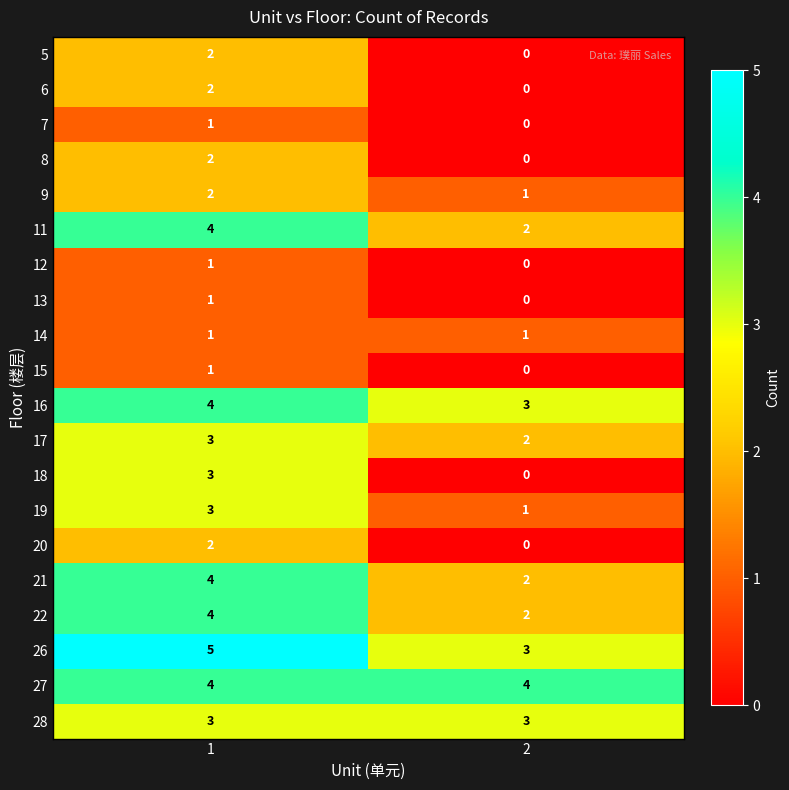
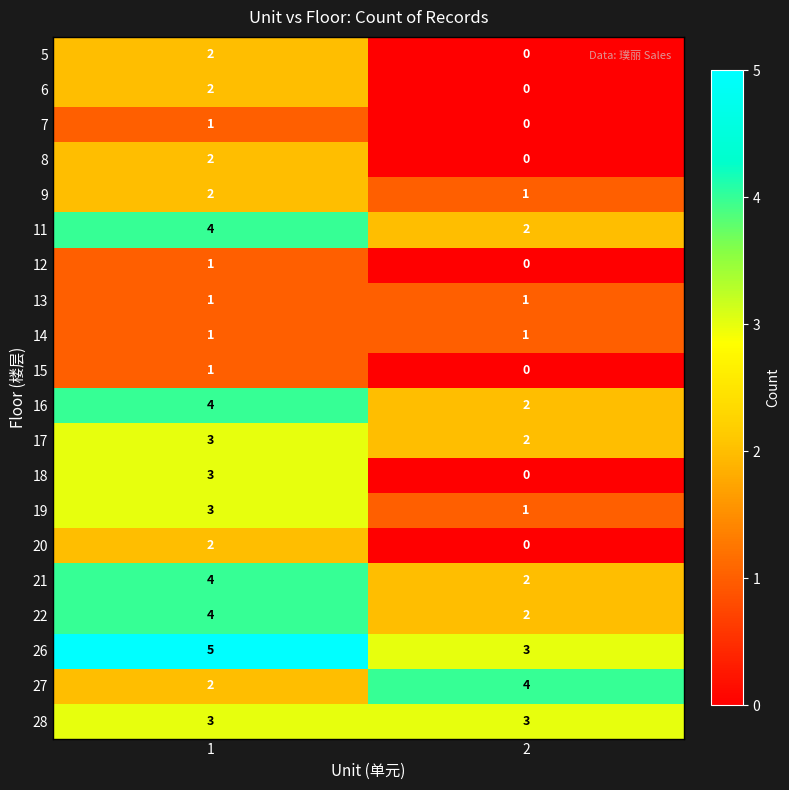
13, 2: 0 -> 1
16, 2: 3 -> 2
27, 1: 4 -> 2
